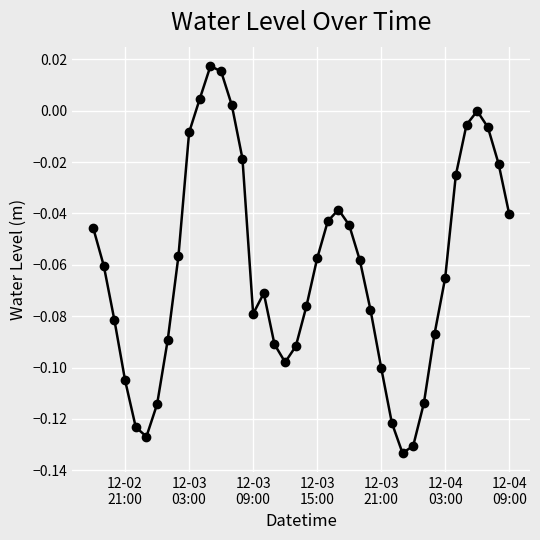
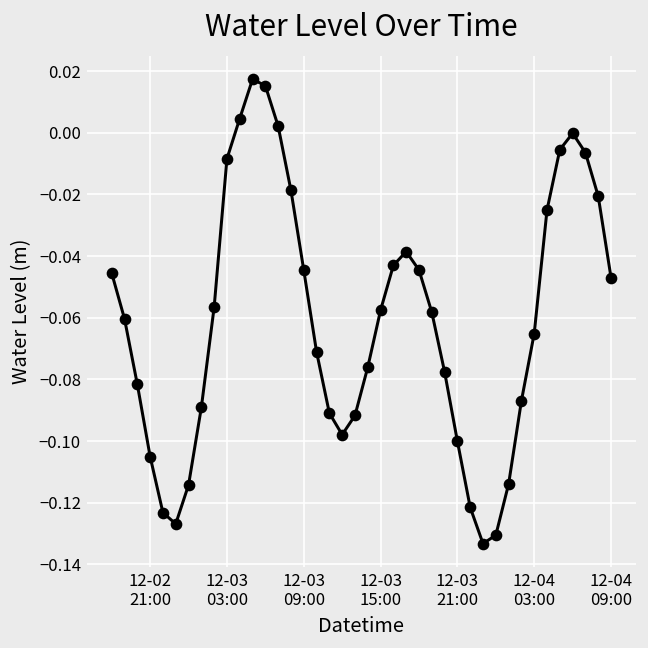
12-03 09:00: -0.079 -> -0.045
12-04 09:00: -0.040 -> -0.047
